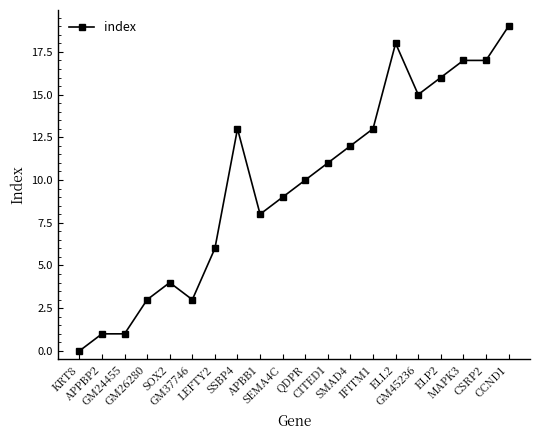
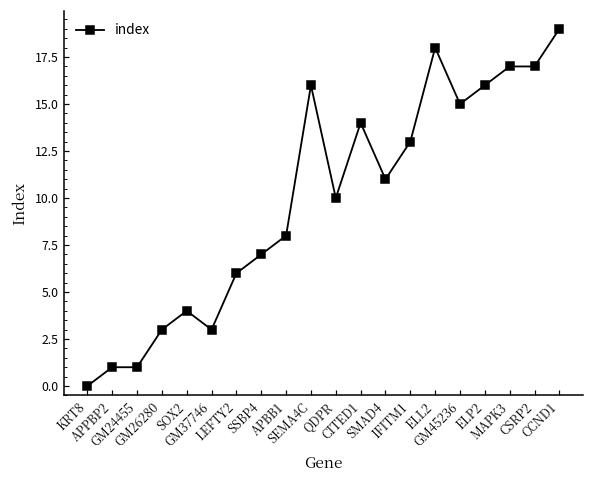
SSBP4: 13 -> 7
SEMA4C: 9 -> 16
CITED1: 11 -> 14
SMAD4: 12 -> 11
